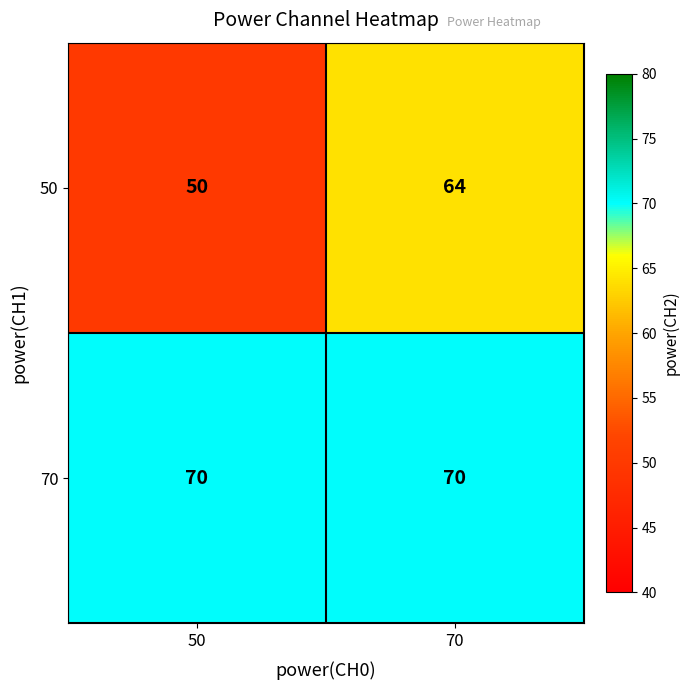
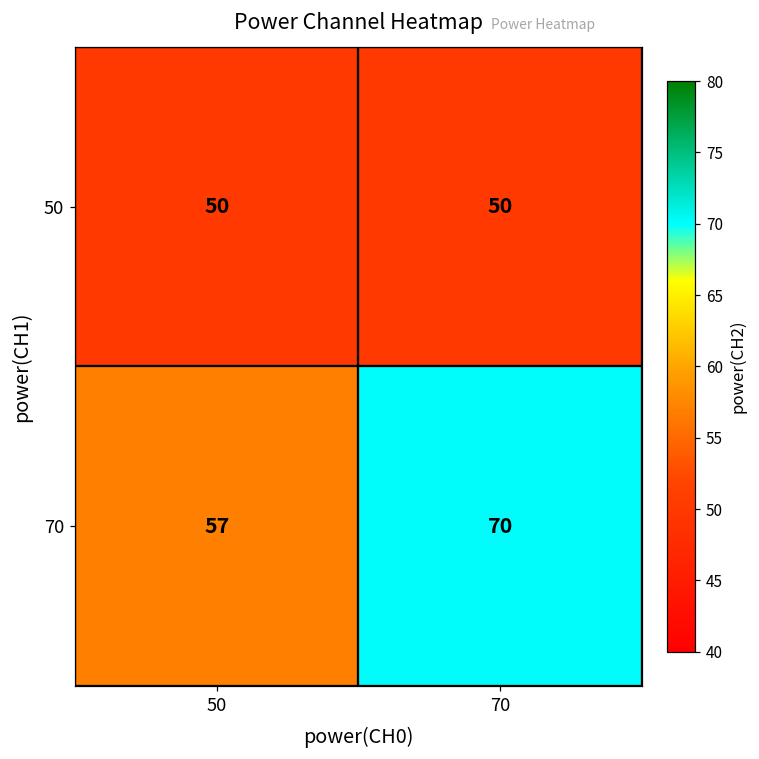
50, 70: 64 -> 50
70, 50: 70 -> 57
